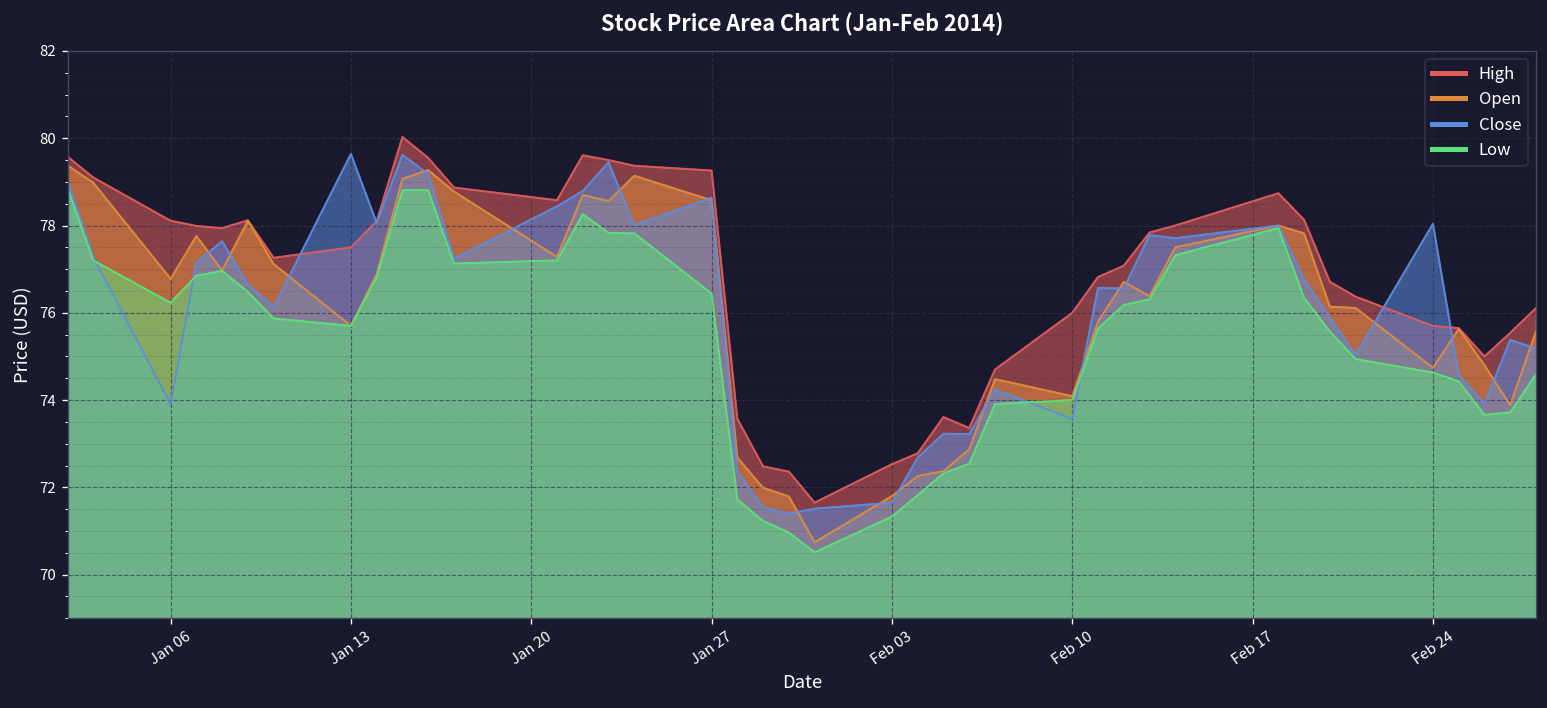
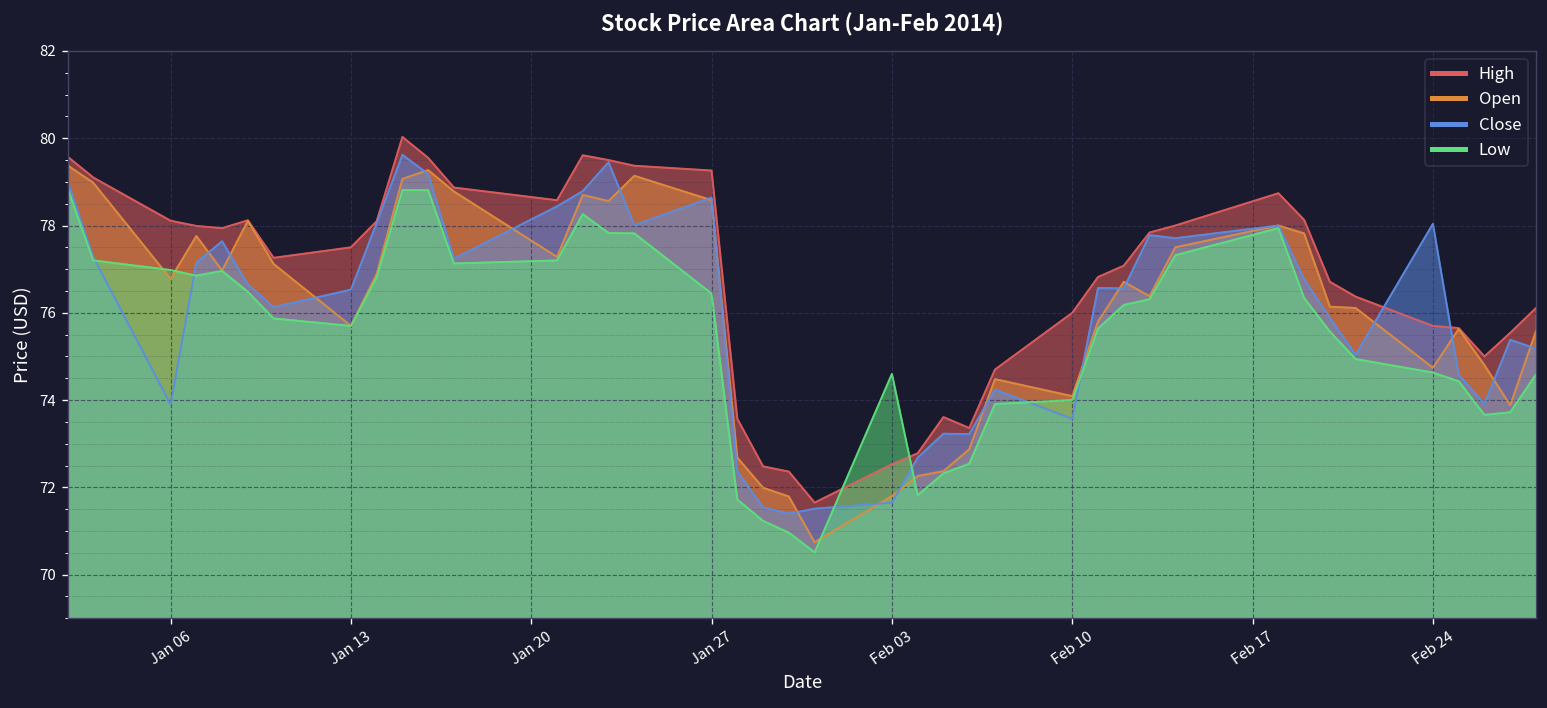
Low, Jan 06: 76.2 -> 77.0
Close, Jan 13: 79.6 -> 76.5
Low, Feb 03: 71.3 -> 74.6
